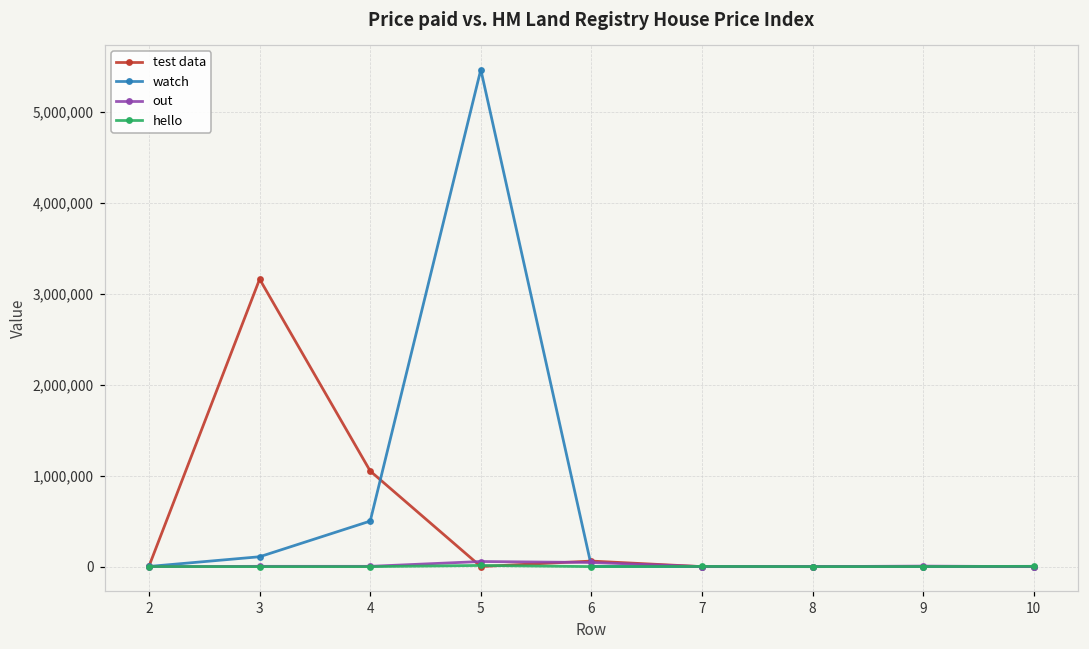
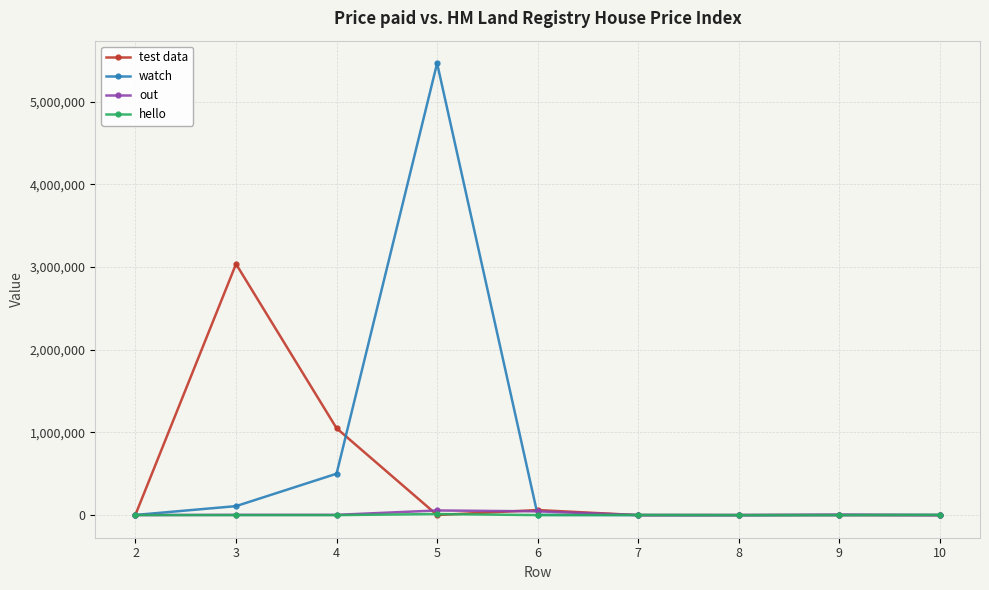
test data, 3: 3,200,000 -> 3,000,000
